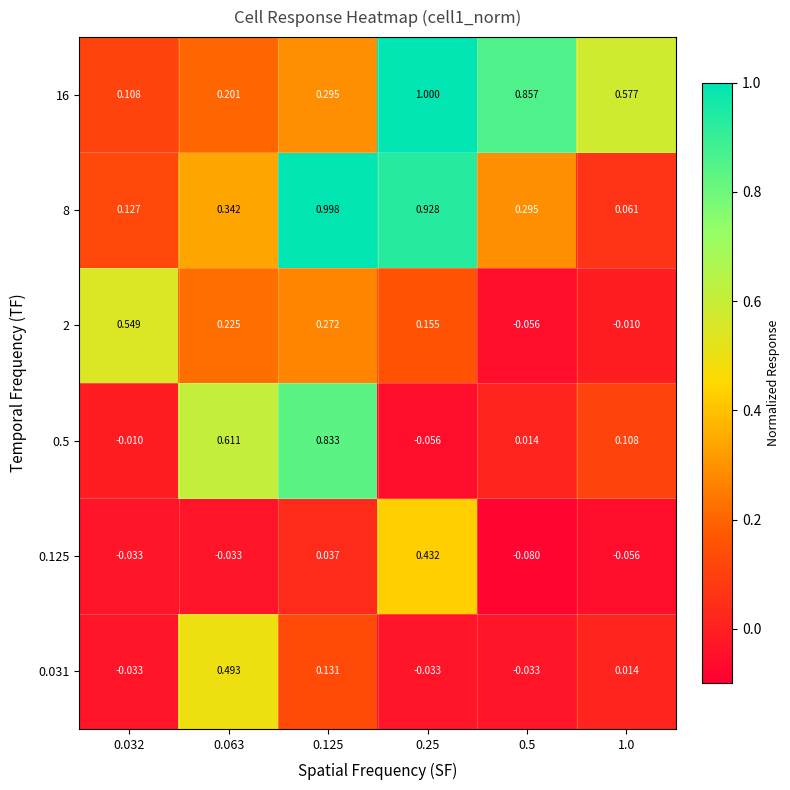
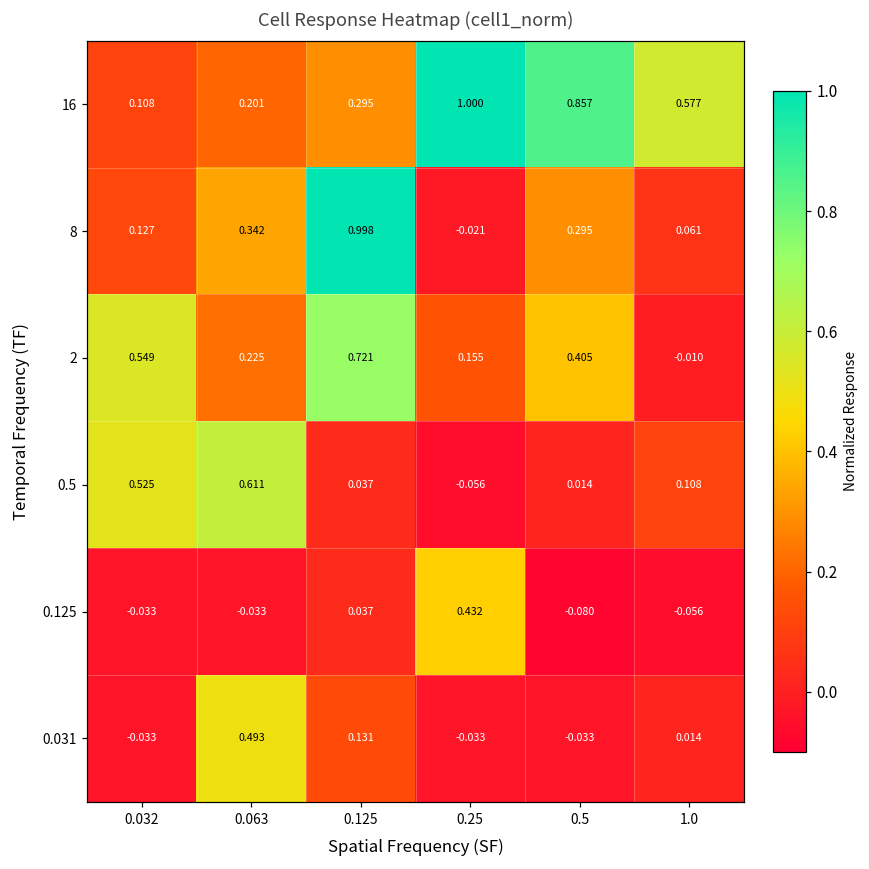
8, 0.25: 0.928 -> -0.021
2, 0.125: 0.272 -> 0.721
2, 0.5: -0.056 -> 0.405
0.5, 0.032: -0.010 -> 0.525
0.5, 0.125: 0.833 -> 0.037
